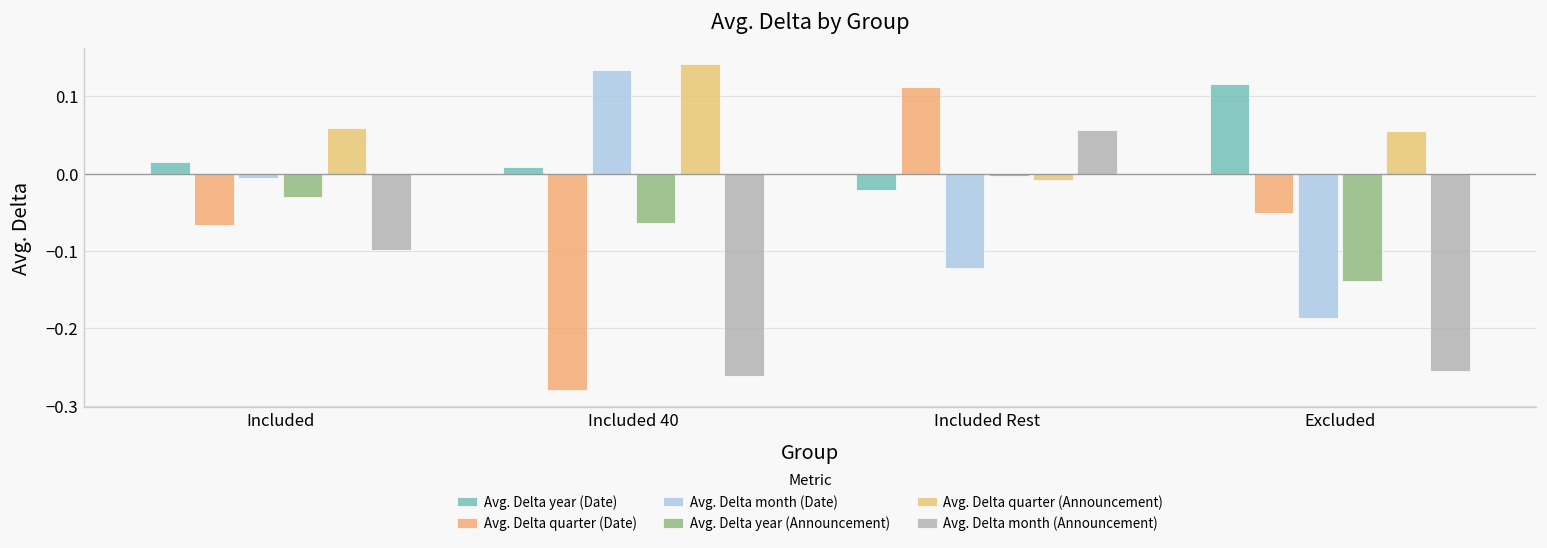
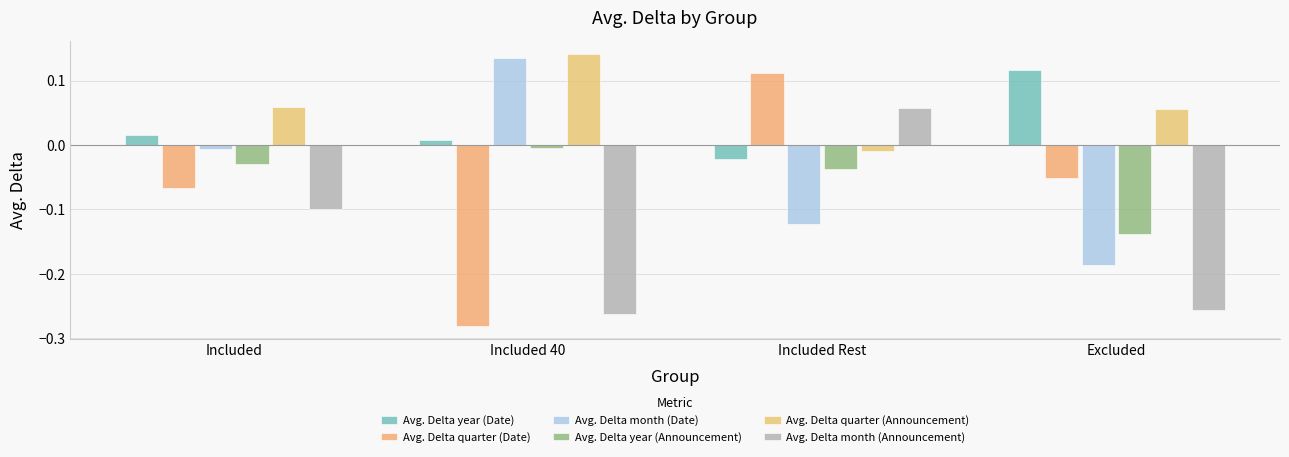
Avg. Delta year (Announcement), Included 40: -0.06 -> 0.00
Avg. Delta year (Announcement), Included Rest: 0.00 -> -0.04
